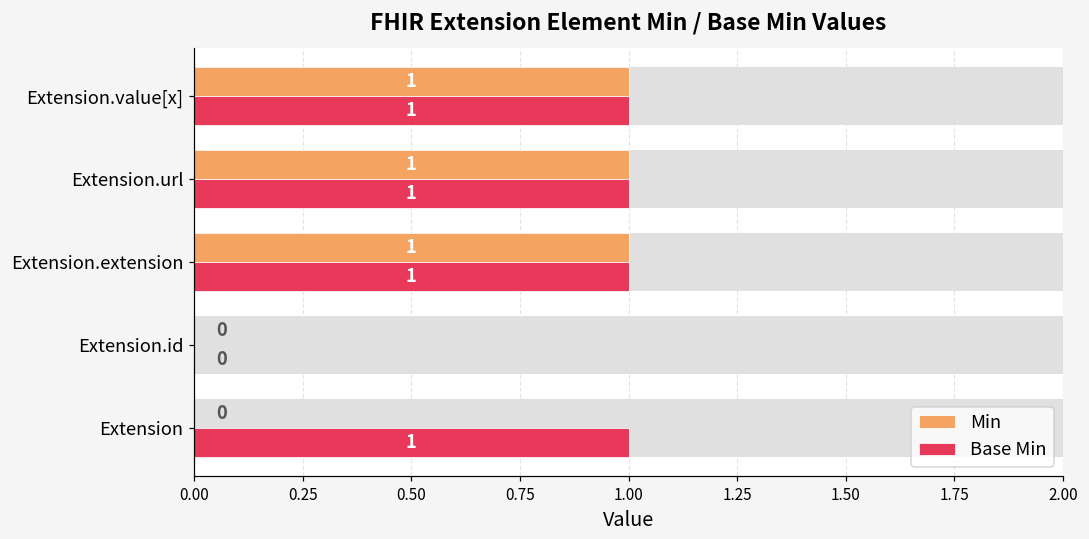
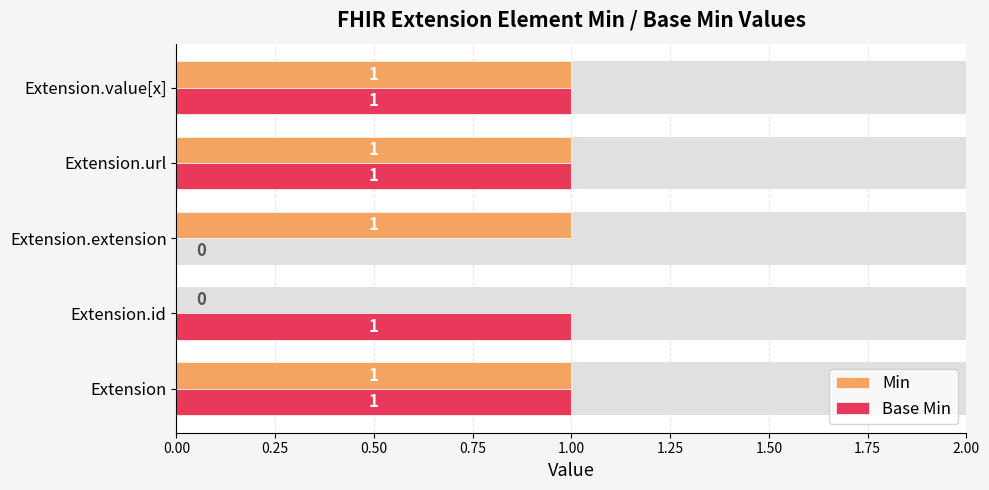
Base Min, Extension.extension: 1 -> 0
Base Min, Extension.id: 0 -> 1
Min, Extension: 0 -> 1
